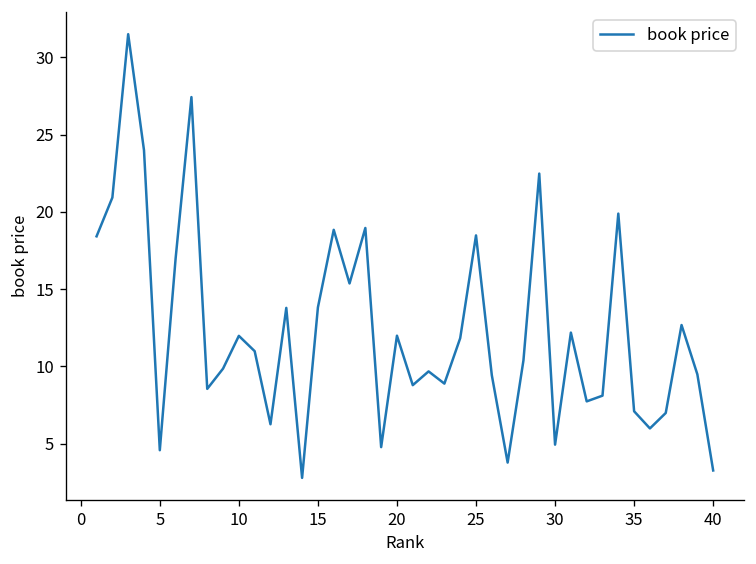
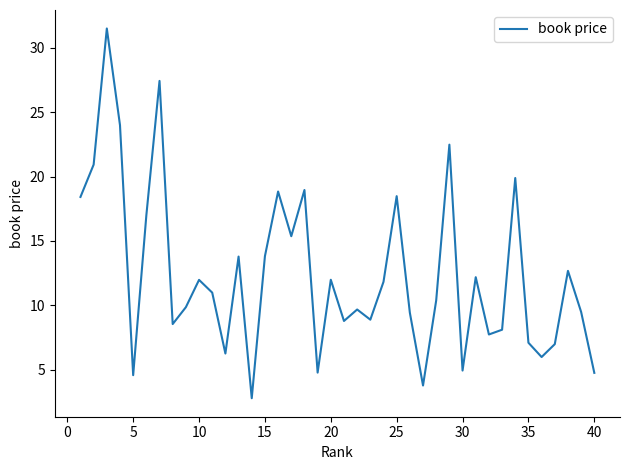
40: 3.3 -> 4.8
